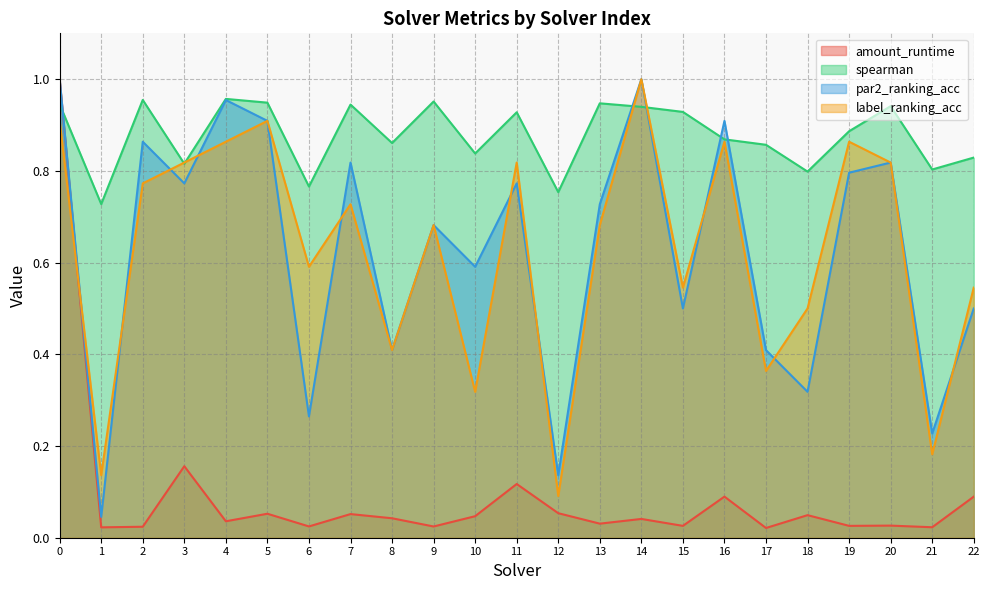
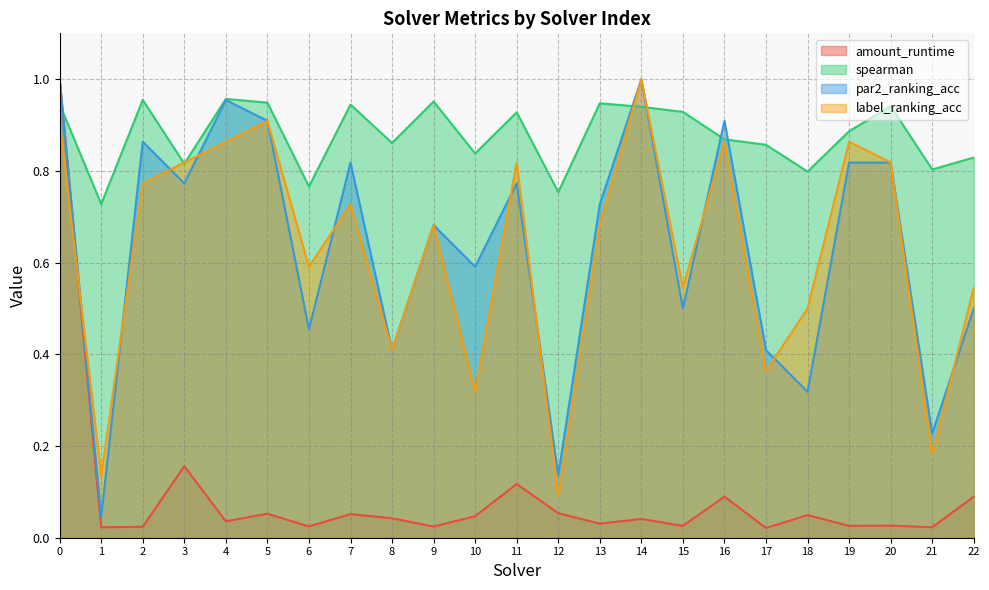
par2_ranking_acc, 6: 0.26 -> 0.45
par2_ranking_acc, 19: 0.80 -> 0.82
